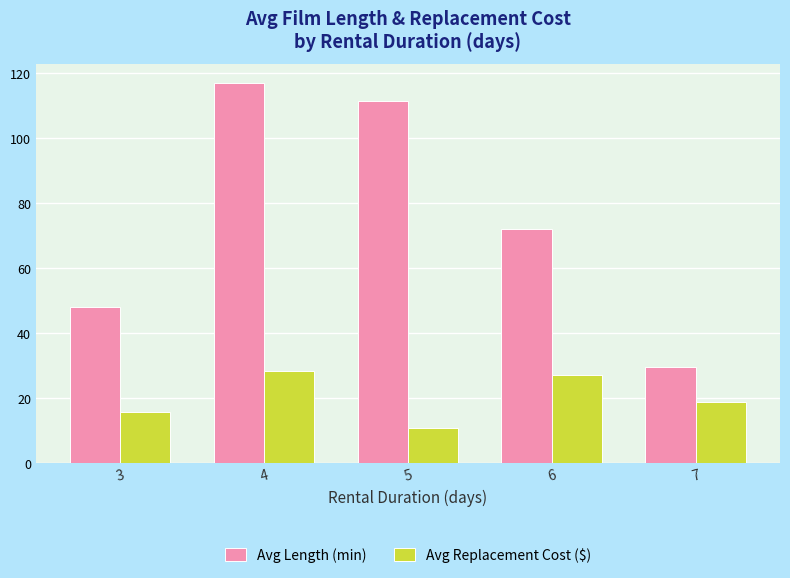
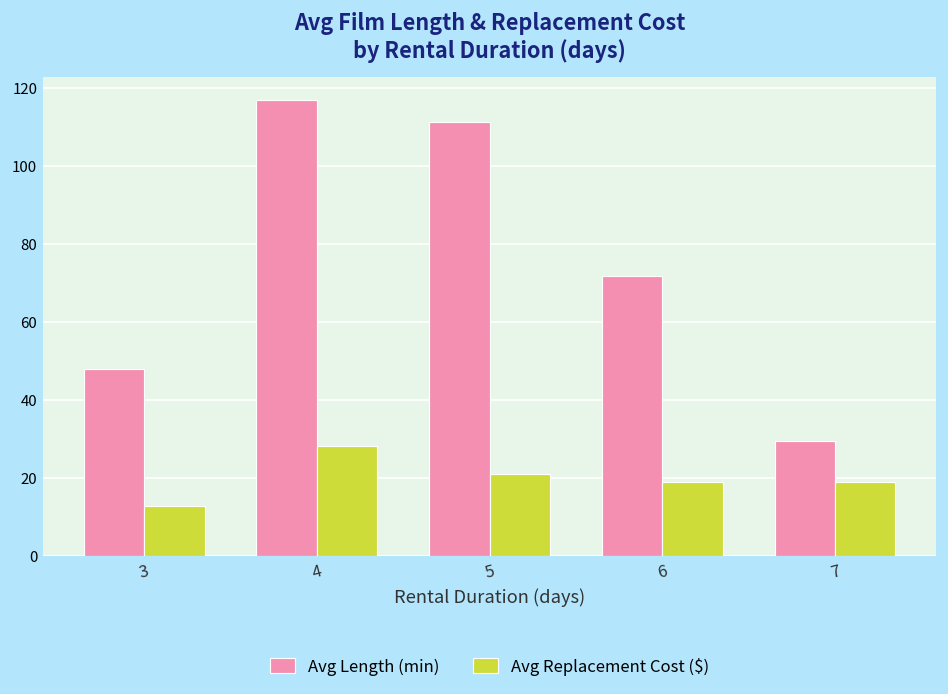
Avg Replacement Cost ($), 3: 16 -> 13
Avg Replacement Cost ($), 5: 11 -> 21
Avg Replacement Cost ($), 6: 27 -> 19
